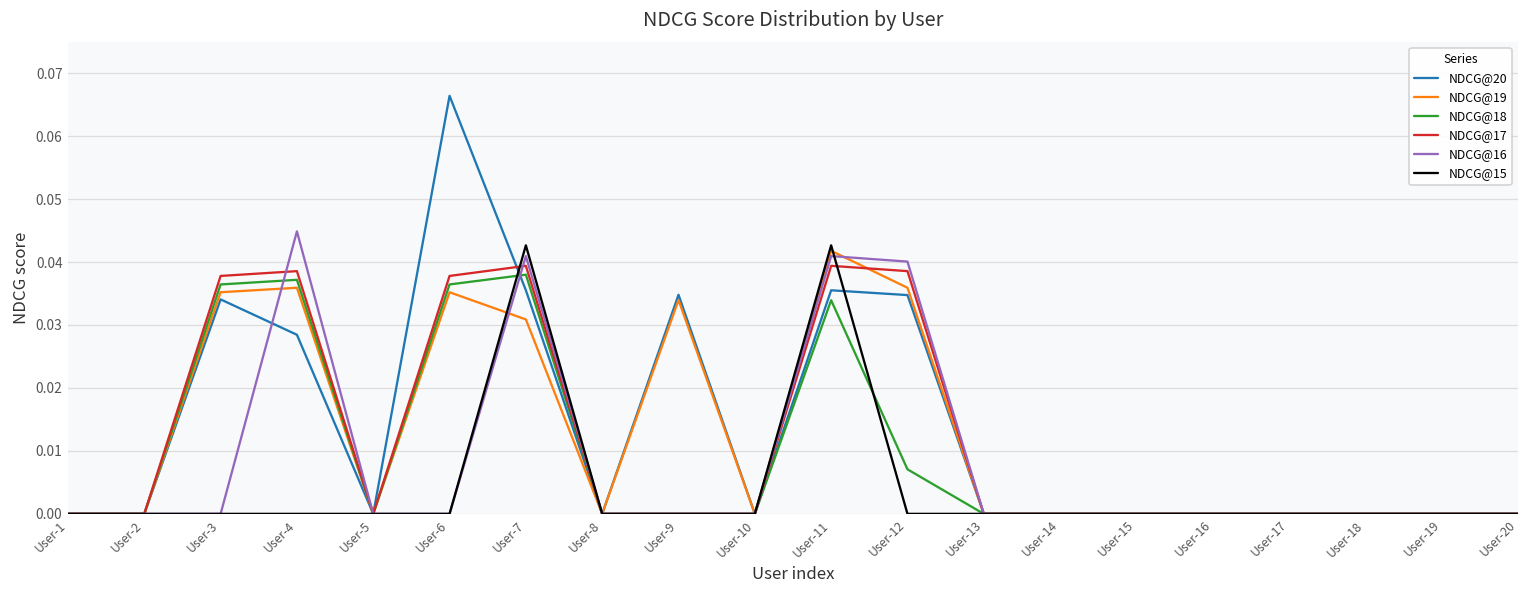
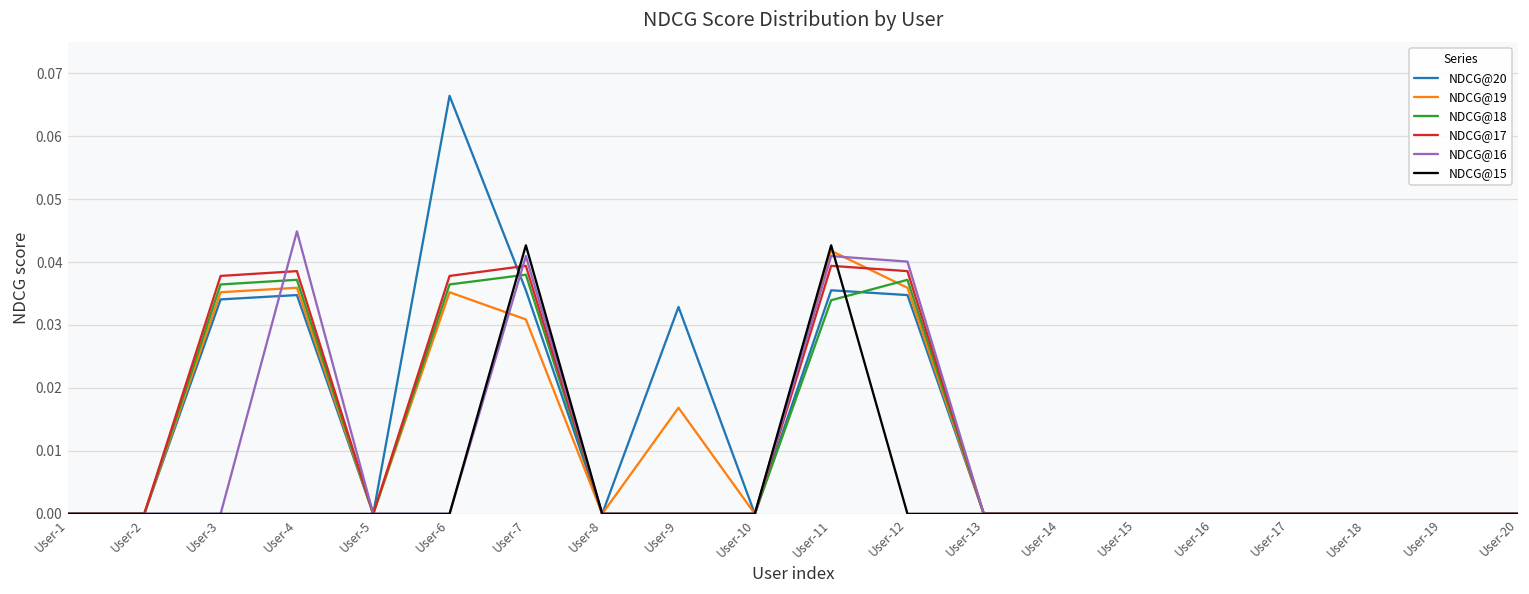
NDCG@20, User-4: 0.028 -> 0.035
NDCG@20, User-9: 0.035 -> 0.033
NDCG@19, User-9: 0.034 -> 0.017
NDCG@18, User-12: 0.007 -> 0.037
